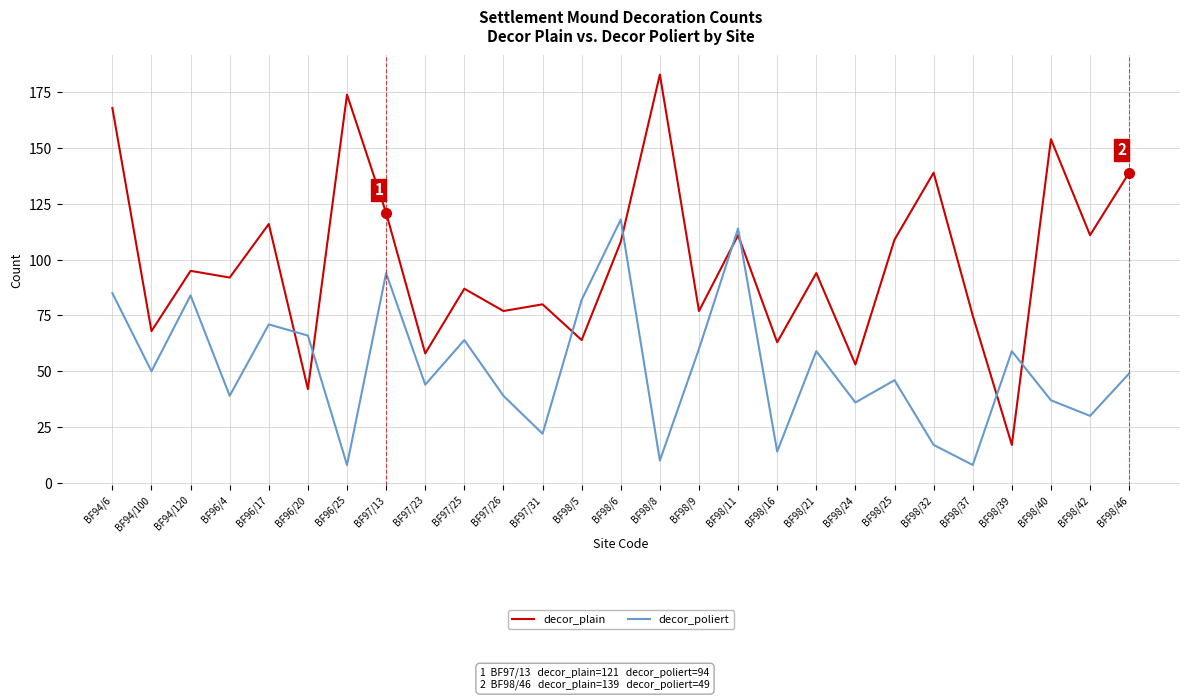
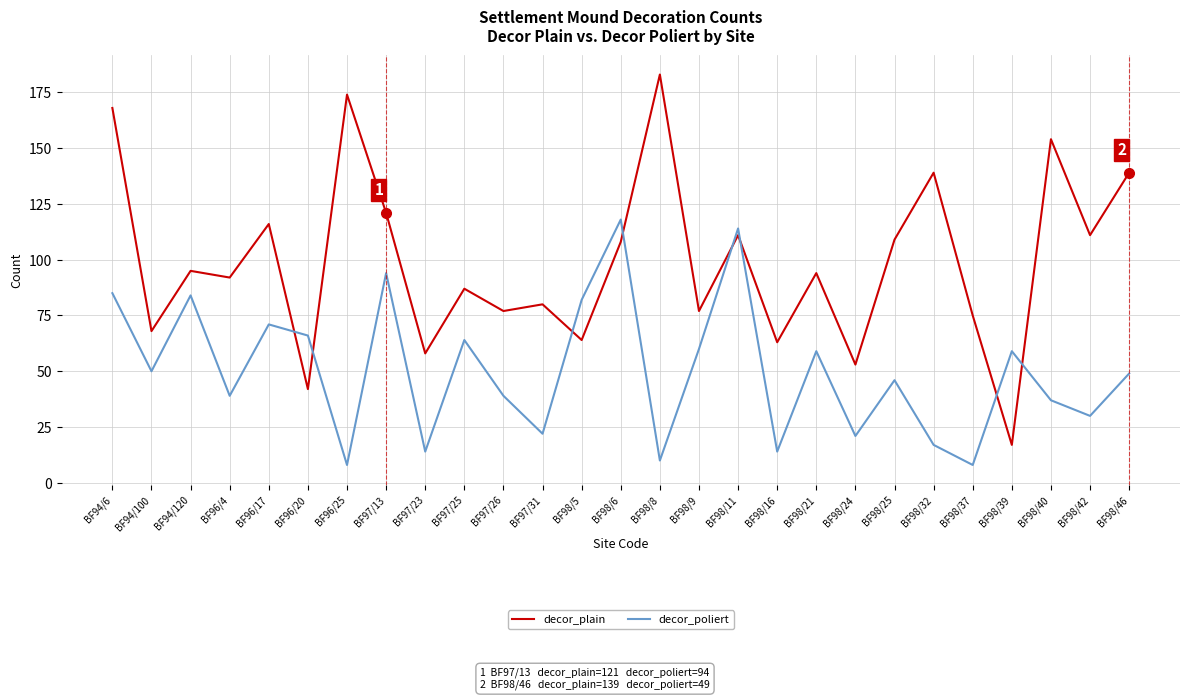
decor_poliert, BF97/23: 44 -> 14
decor_poliert, BF98/24: 36 -> 21
